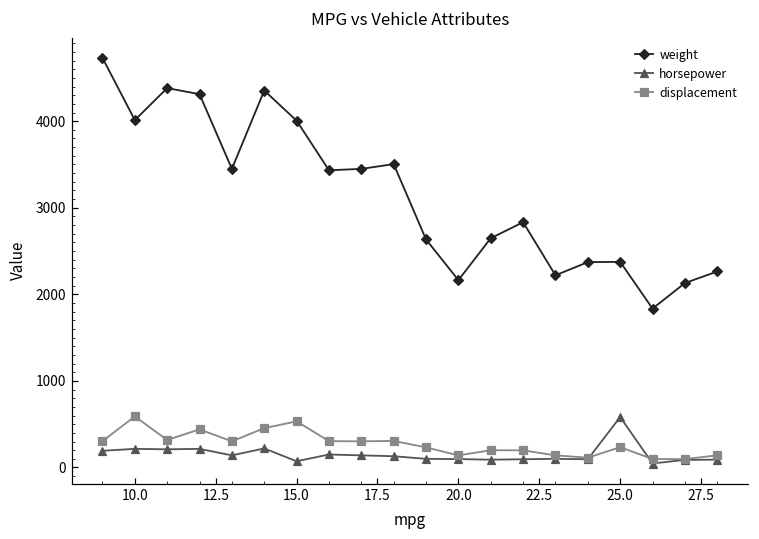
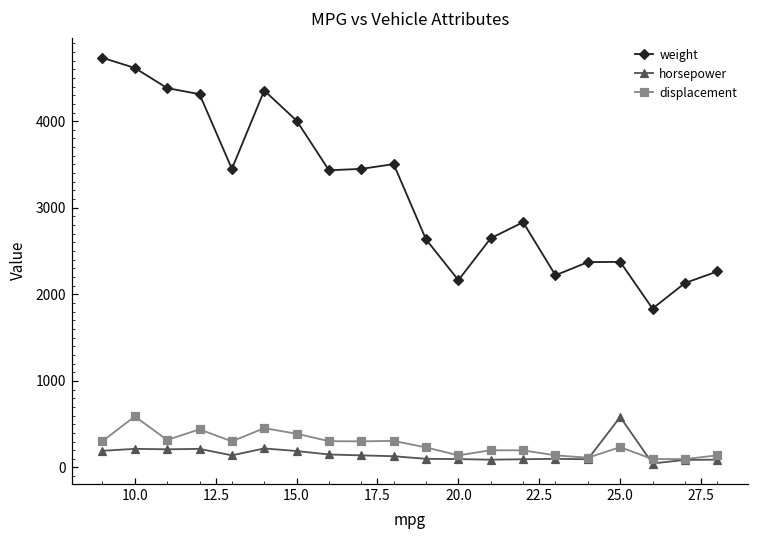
weight, 10.0: 4000 -> 4600
horsepower, 15.0: 100 -> 200
displacement, 15.0: 500 -> 400
